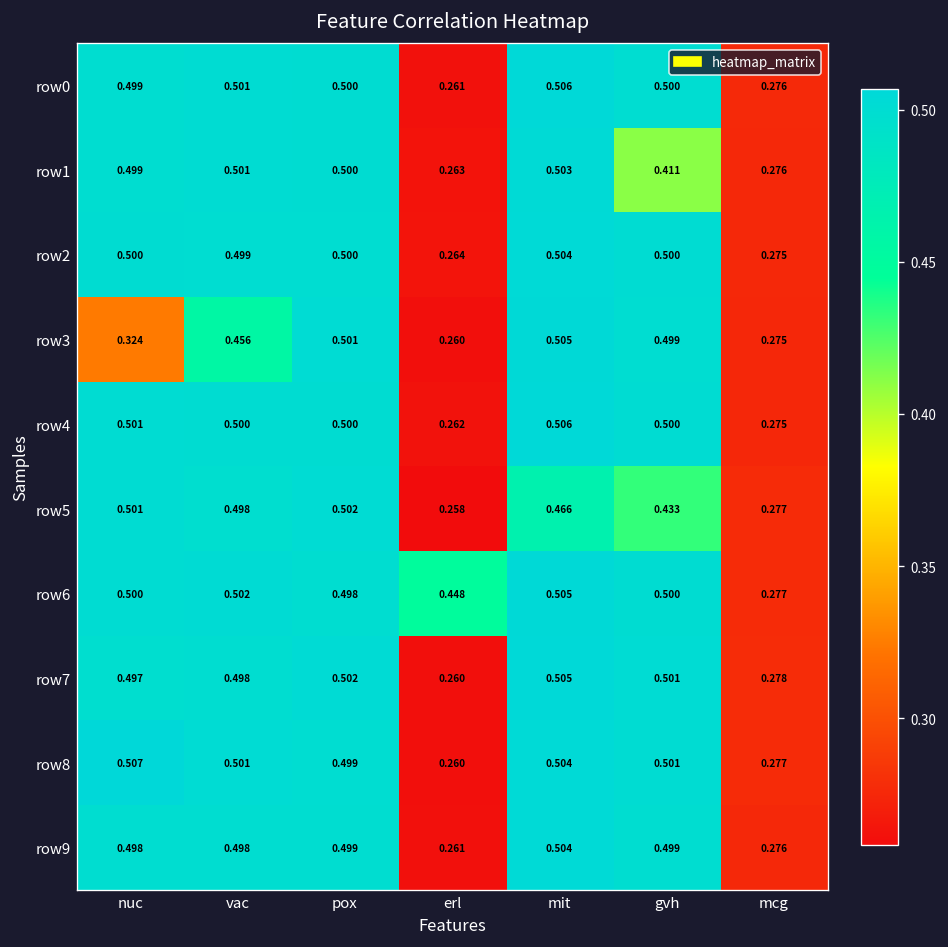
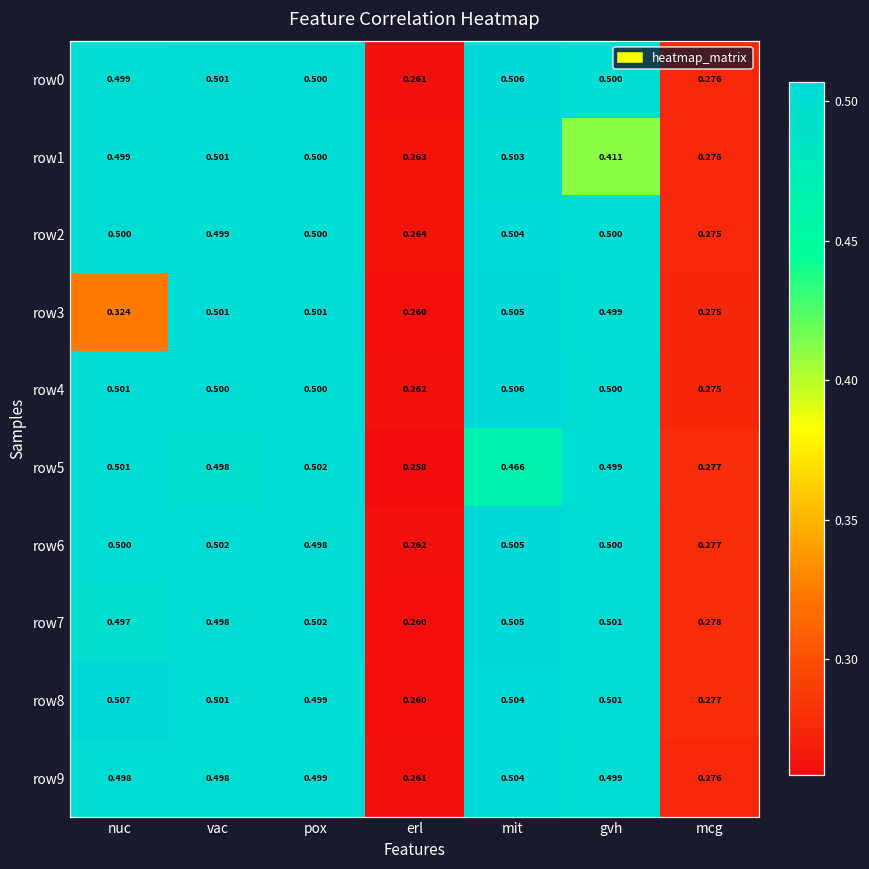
row3, vac: 0.456 -> 0.501
row5, gvh: 0.433 -> 0.499
row6, erl: 0.448 -> 0.262
